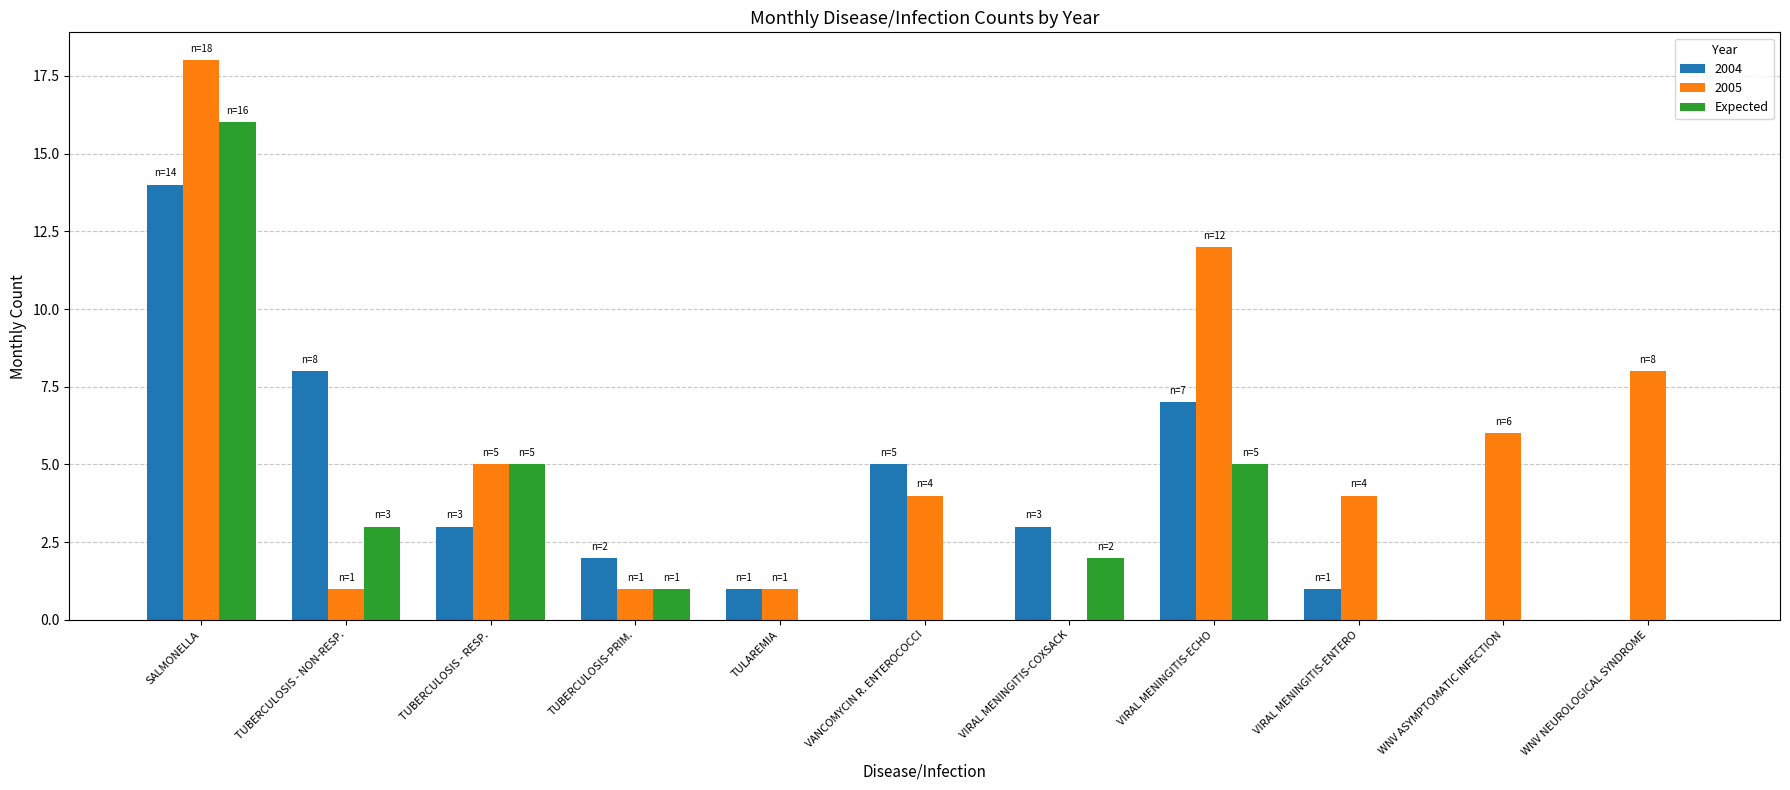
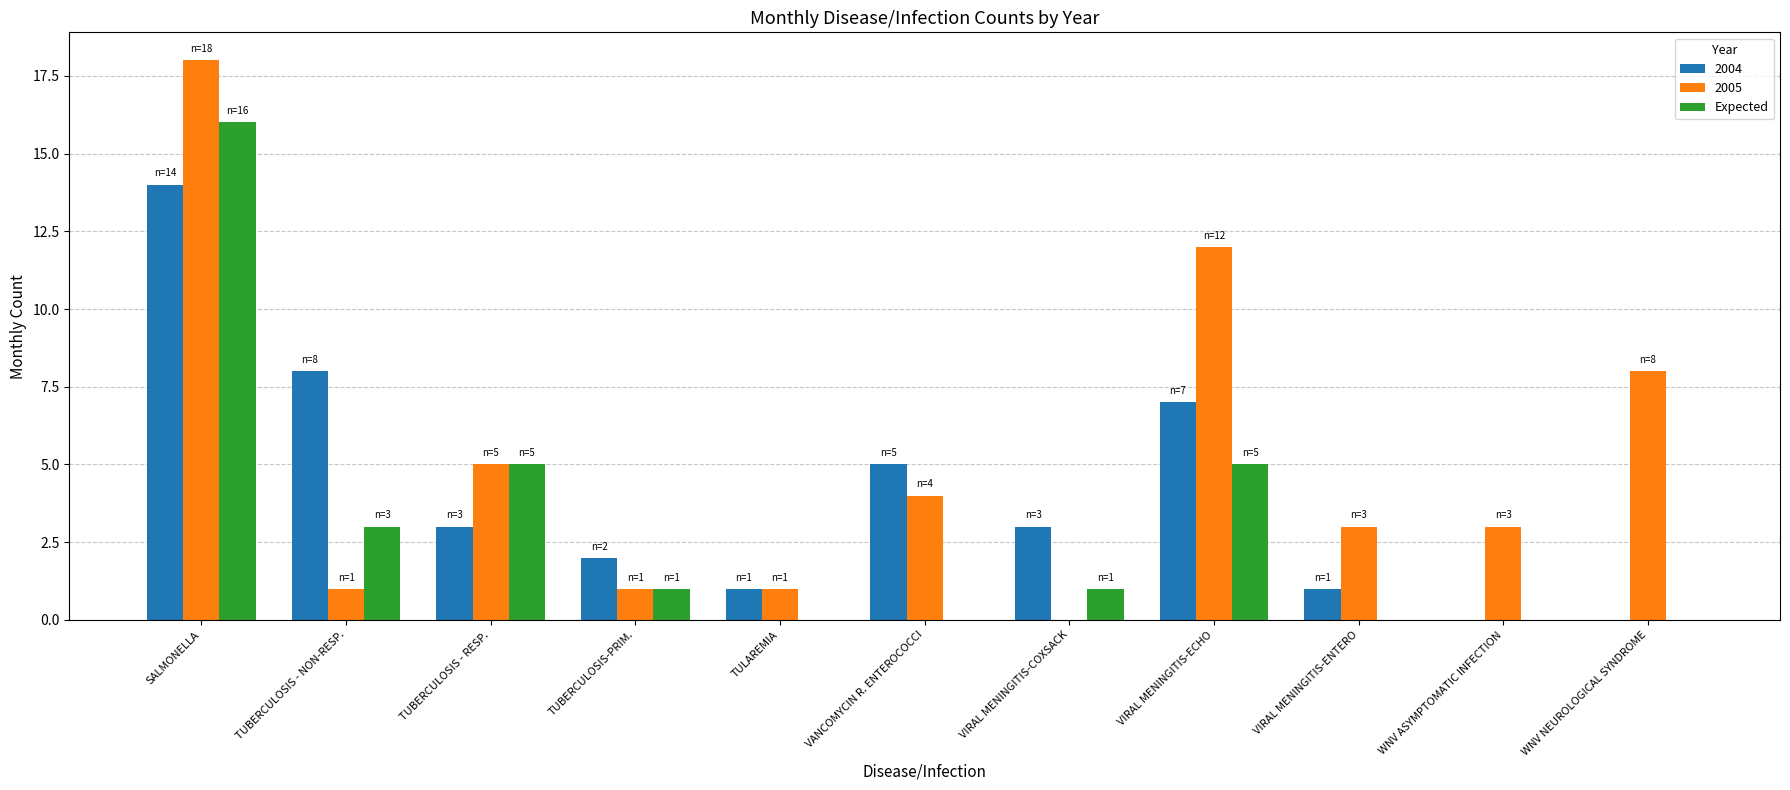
Expected, VIRAL MENINGITIS-COXSACK: 2 -> 1
2005, VIRAL MENINGITIS-ENTERO: 4 -> 3
2005, WNV ASYMPTOMATIC INFECTION: 6 -> 3
